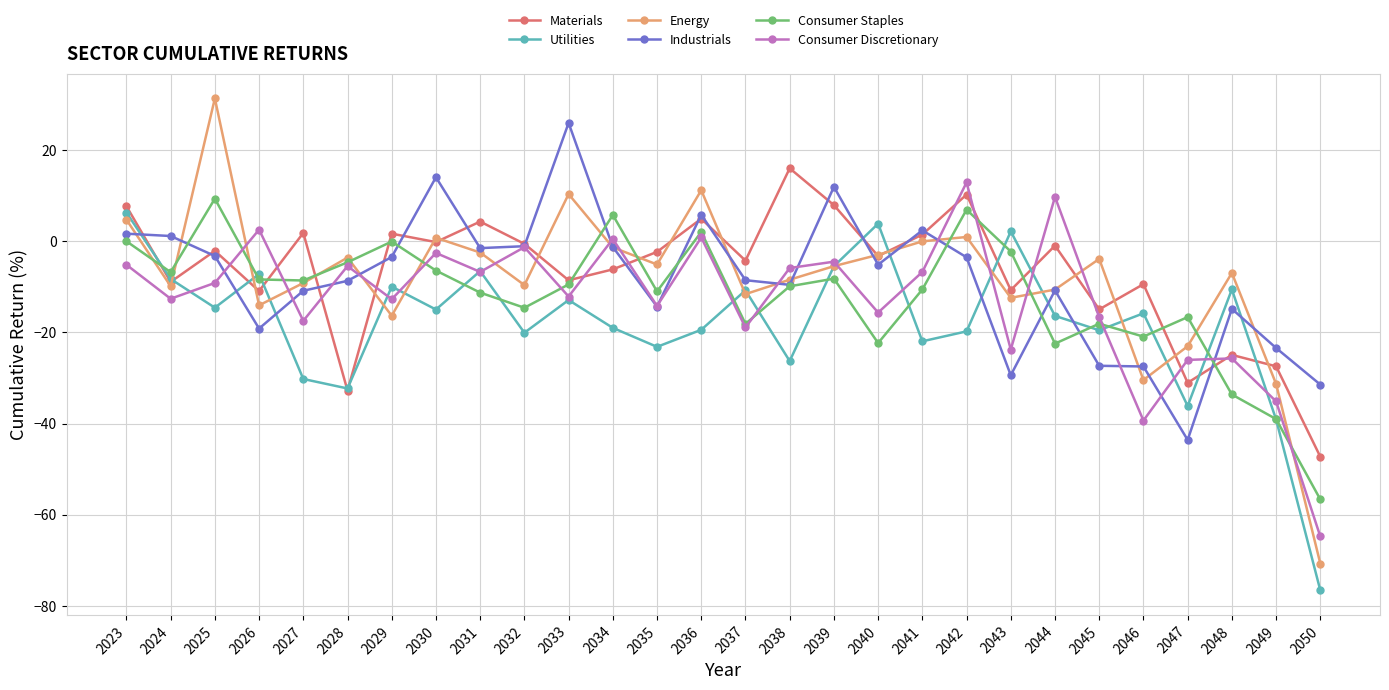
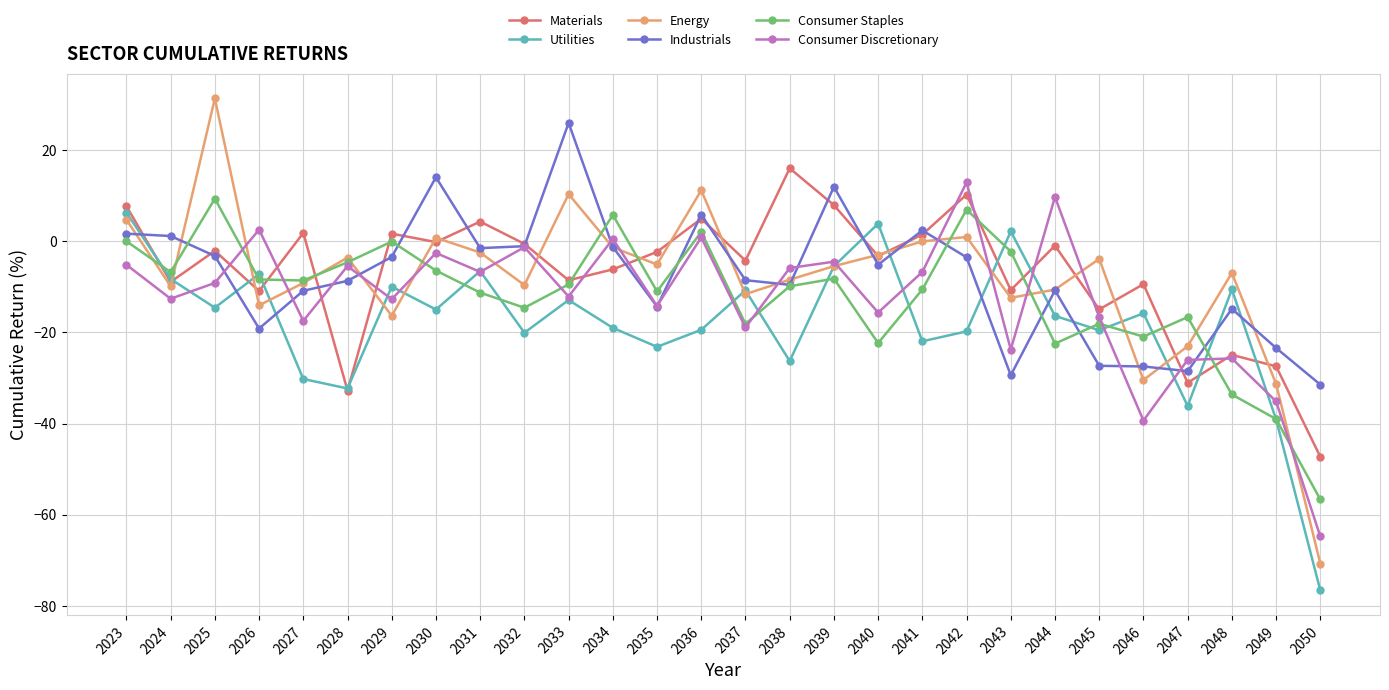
Industrials, 2047: -44 -> -29
